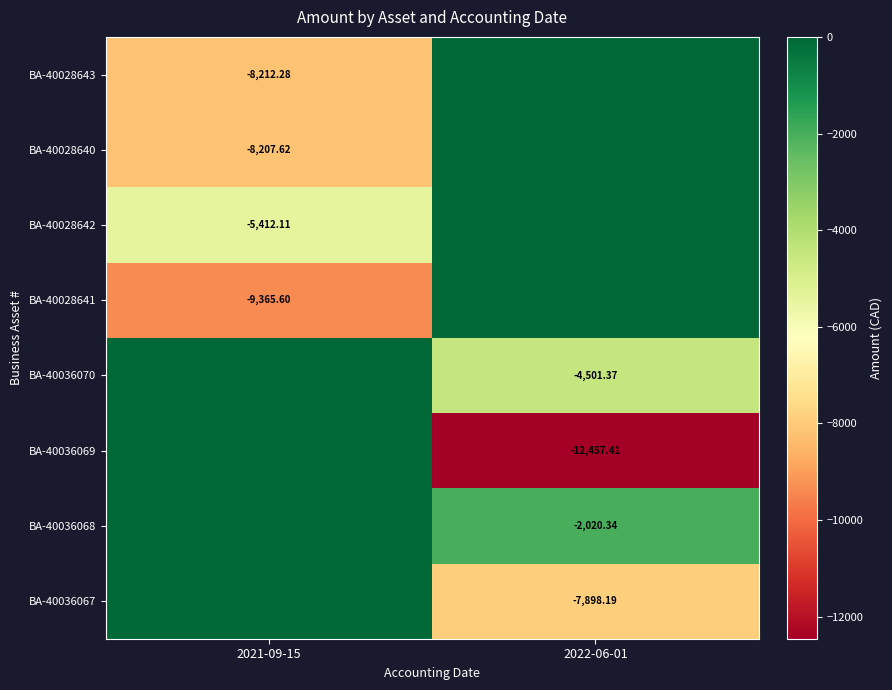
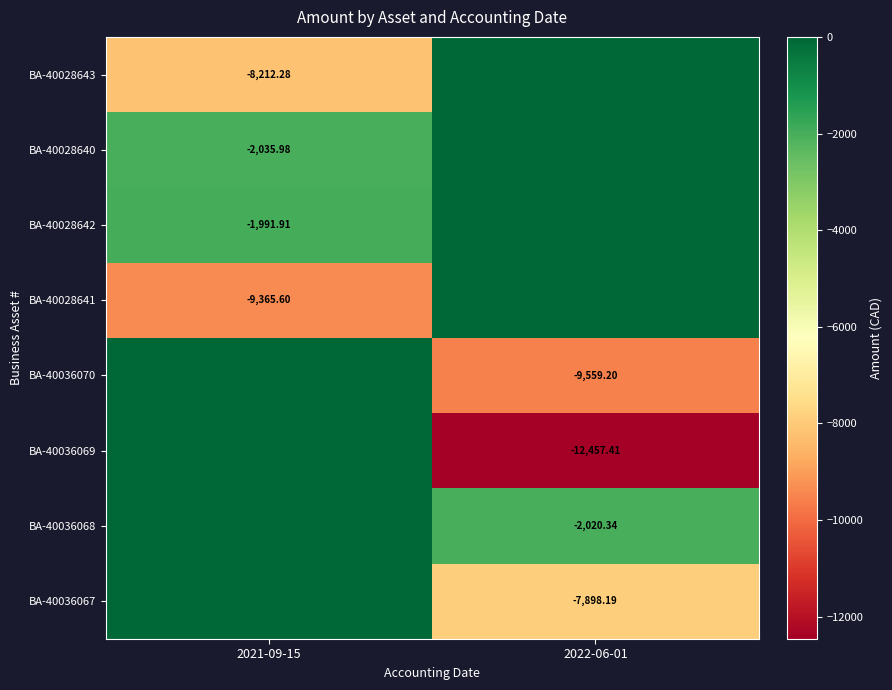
BA-40028640, 2021-09-15: -8,207.62 -> -2,035.98
BA-40028642, 2021-09-15: -5,412.11 -> -1,991.91
BA-40036070, 2022-06-01: -4,501.37 -> -9,559.20
